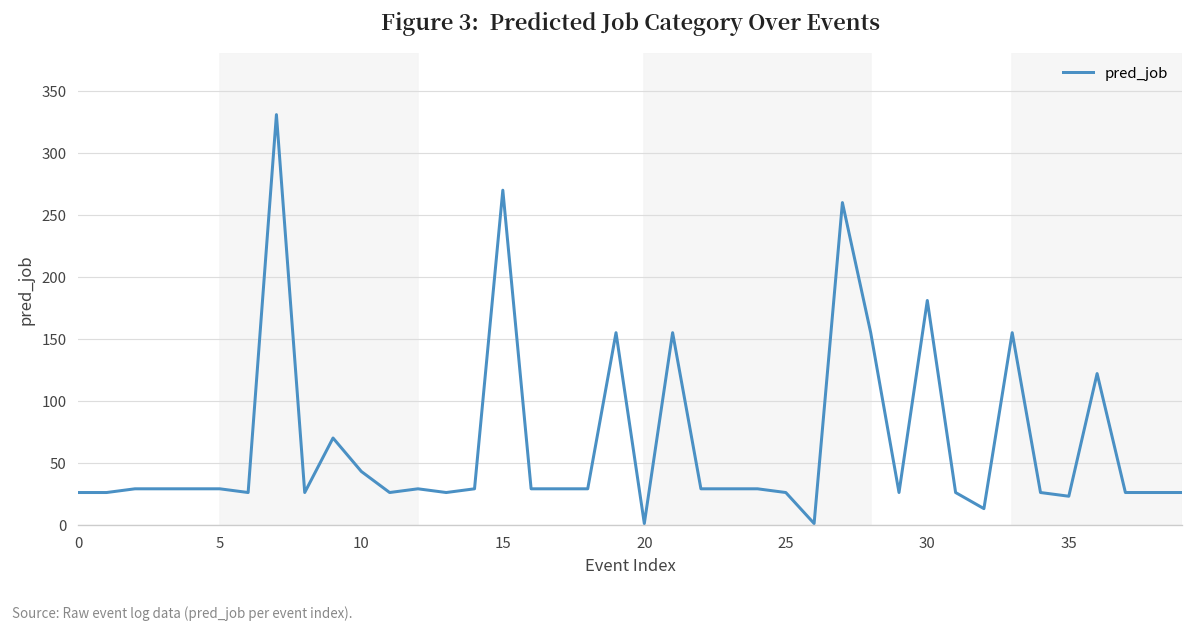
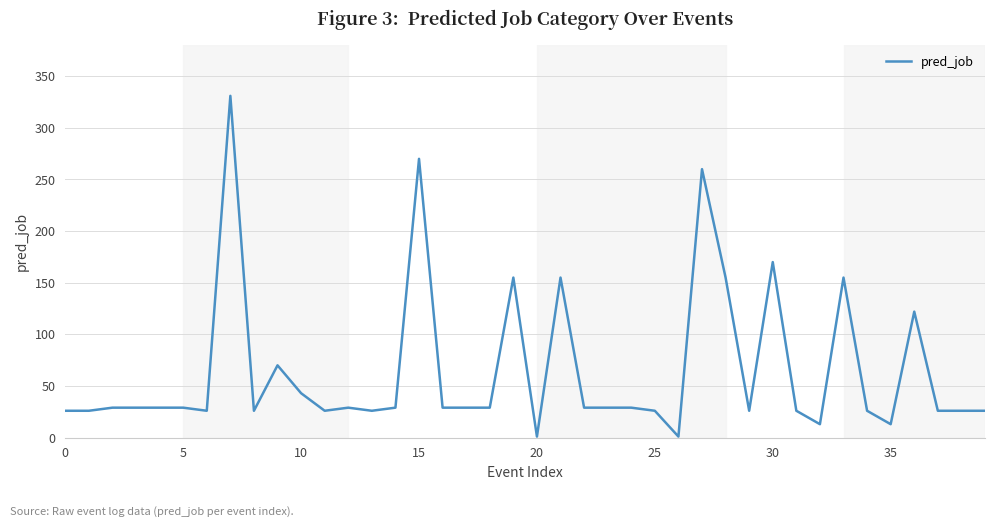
30: 181 -> 170
35: 23 -> 13
